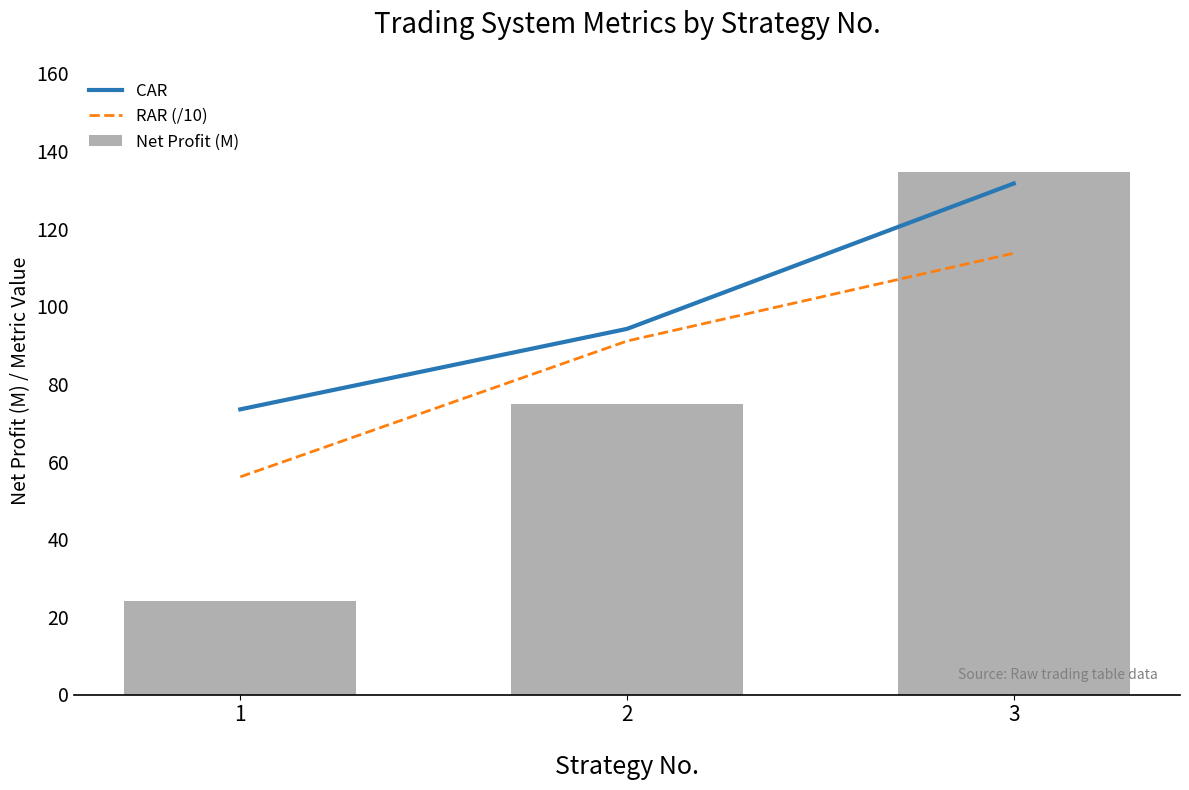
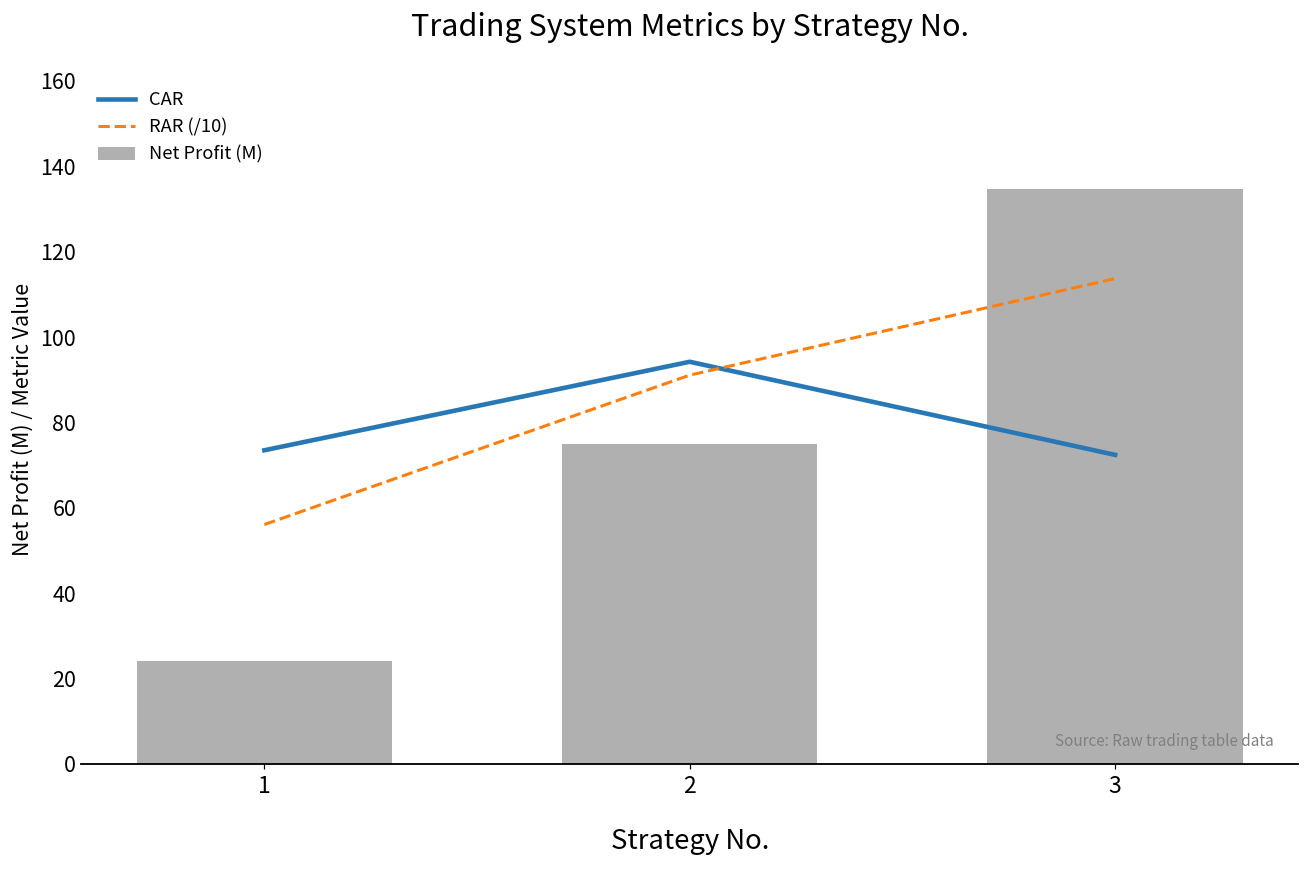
CAR, 3: 132 -> 72
